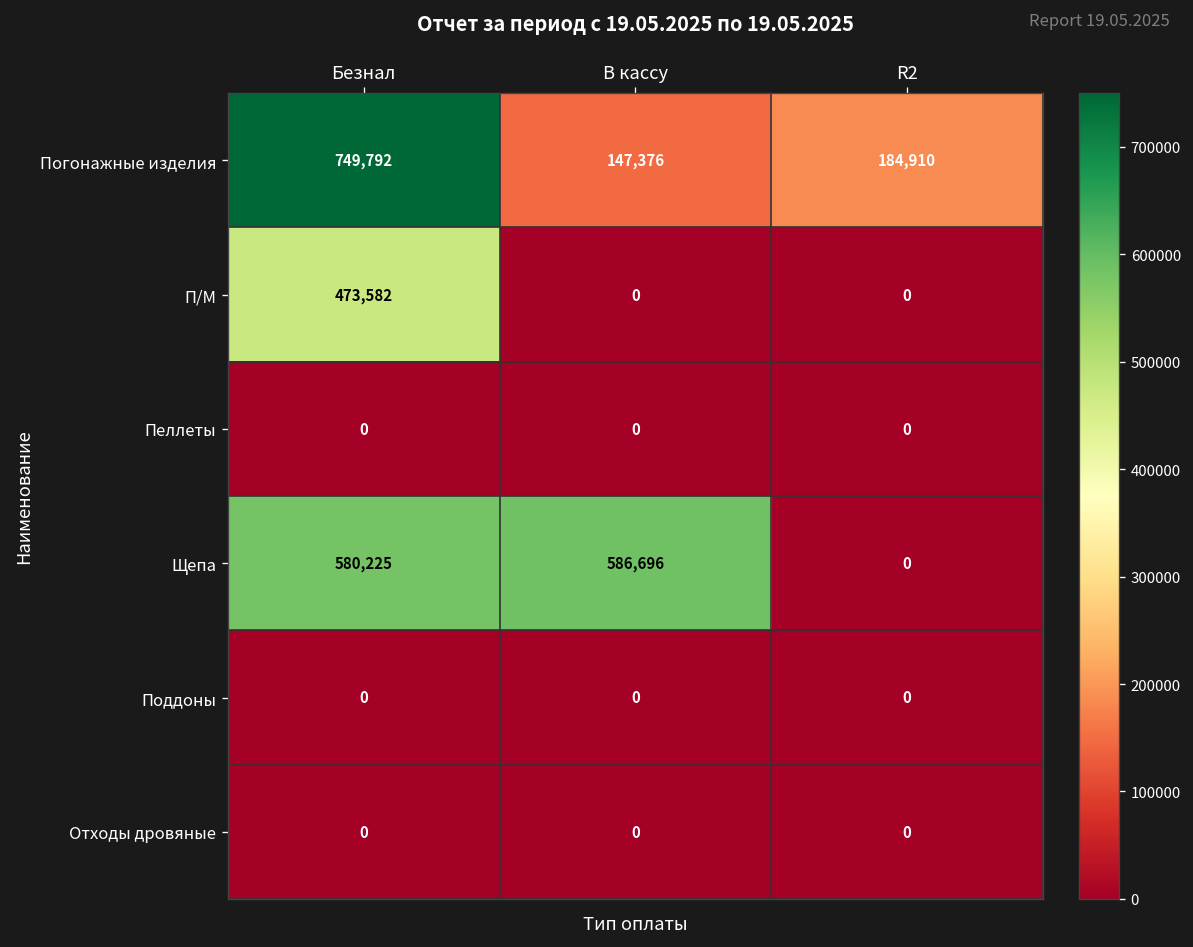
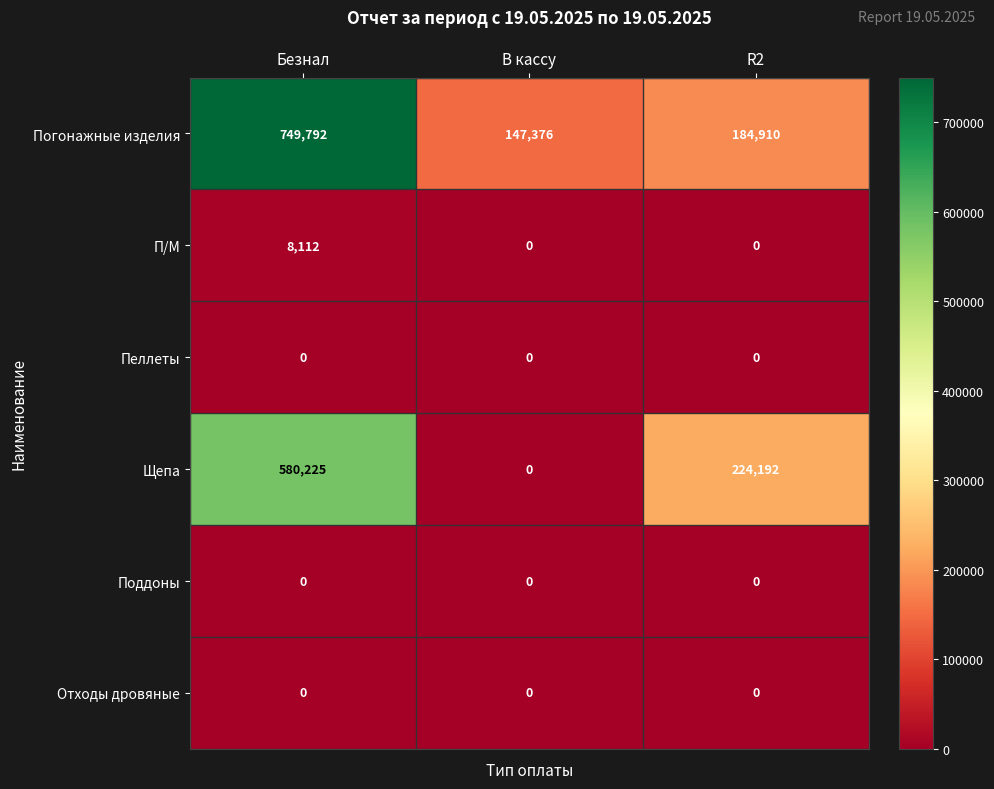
П/М, Безнал: 473,582 -> 8,112
Щепа, В кассу: 586,696 -> 0
Щепа, R2: 0 -> 224,192
